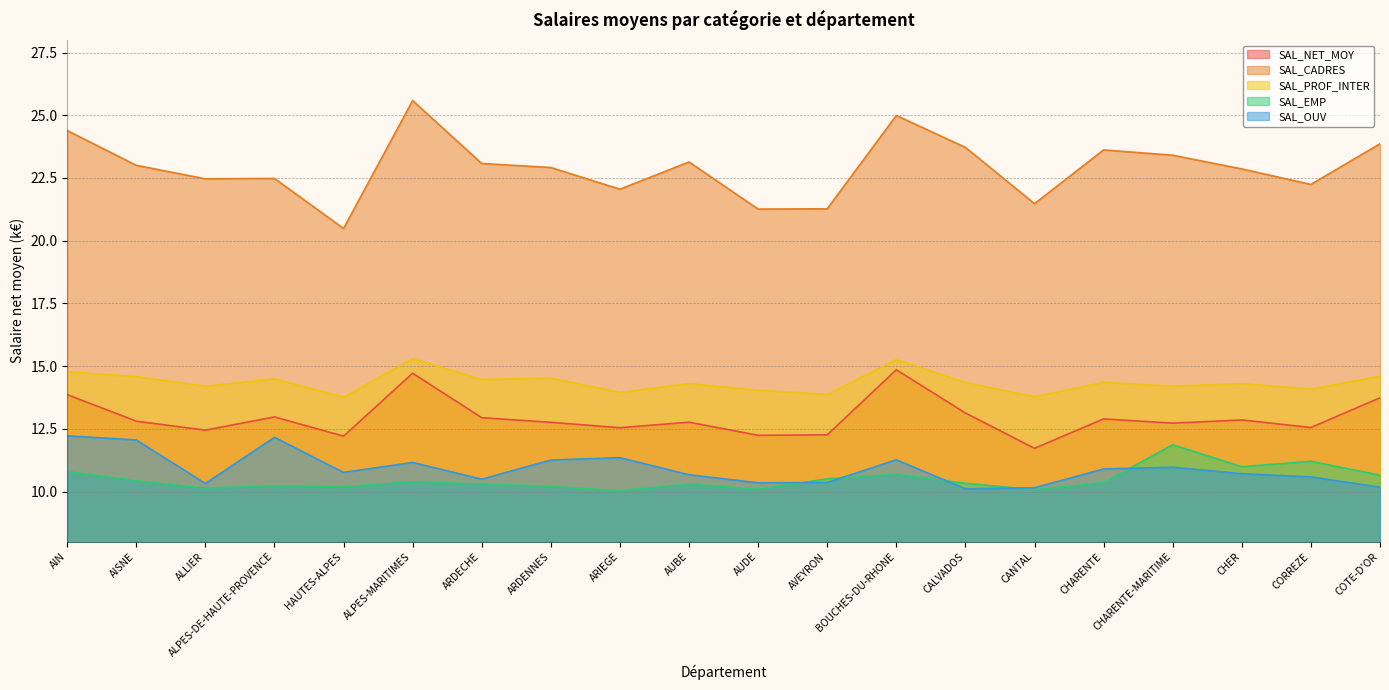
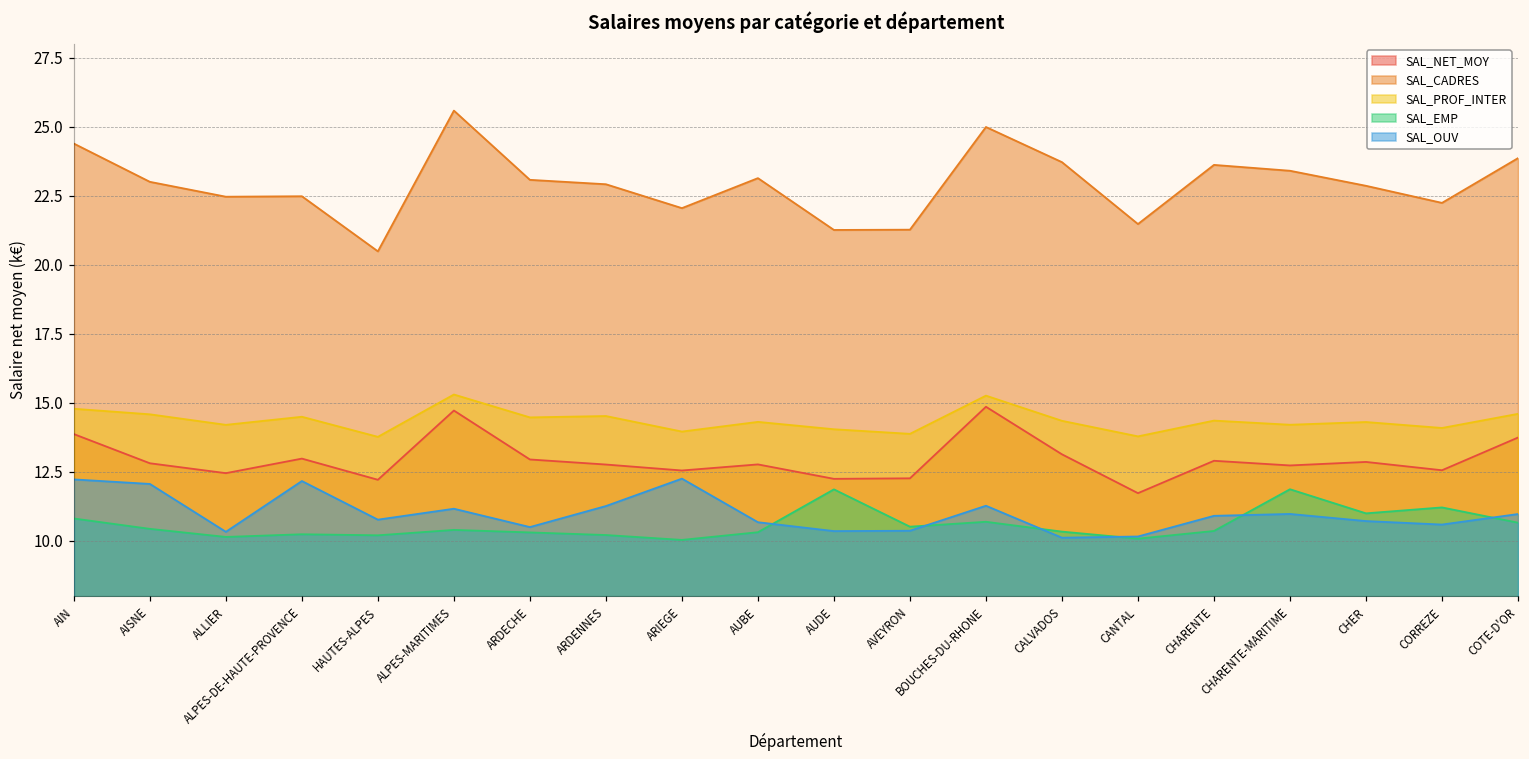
SAL_OUV, ARIEGE: 11.3 -> 12.2
SAL_EMP, AUDE: 10.1 -> 11.9
SAL_OUV, COTE-D'OR: 10.2 -> 11.0
